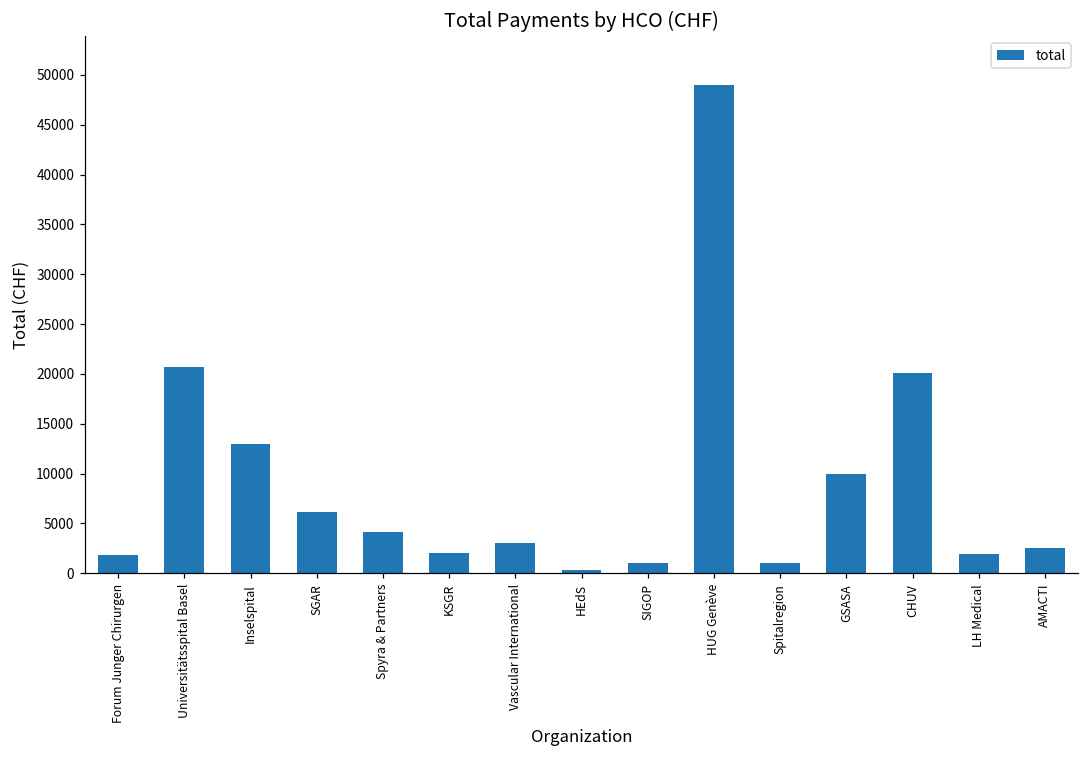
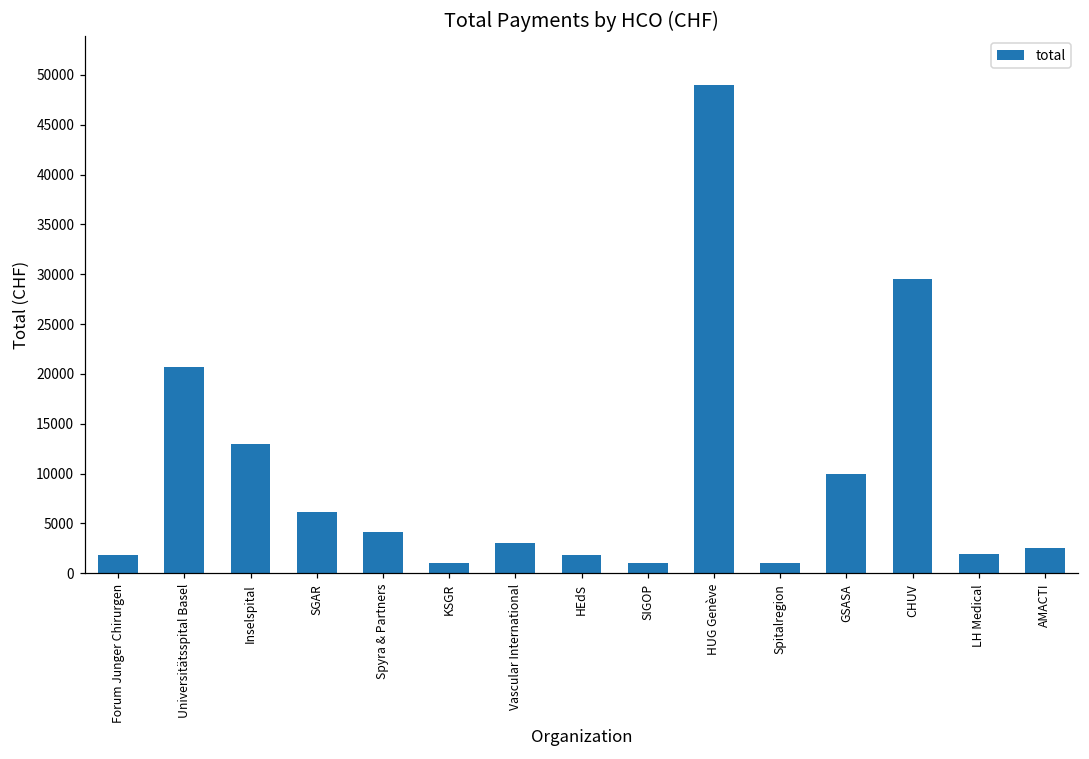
KSGR: 2000 -> 1000
HEdS: 0 -> 2000
CHUV: 20000 -> 30000
